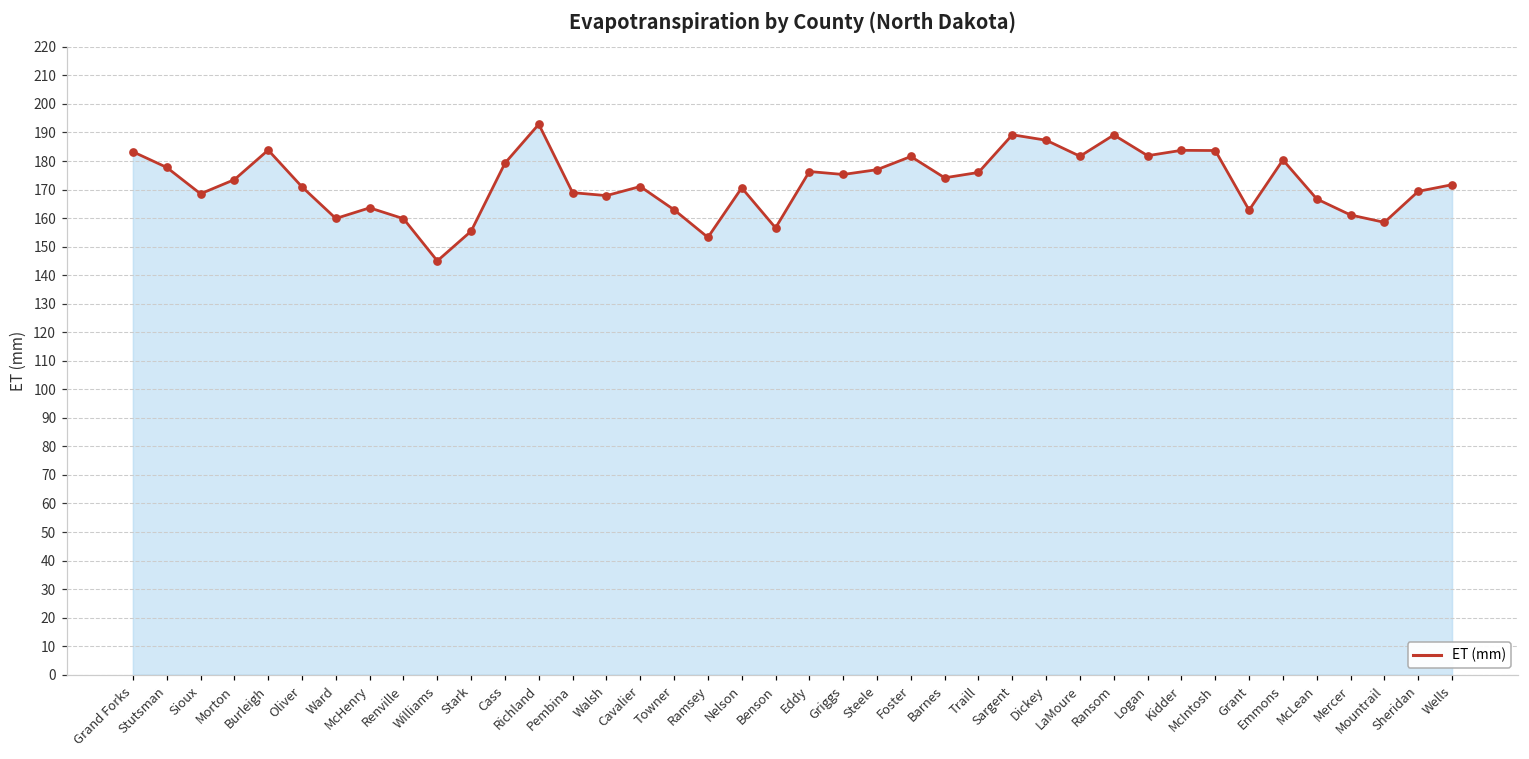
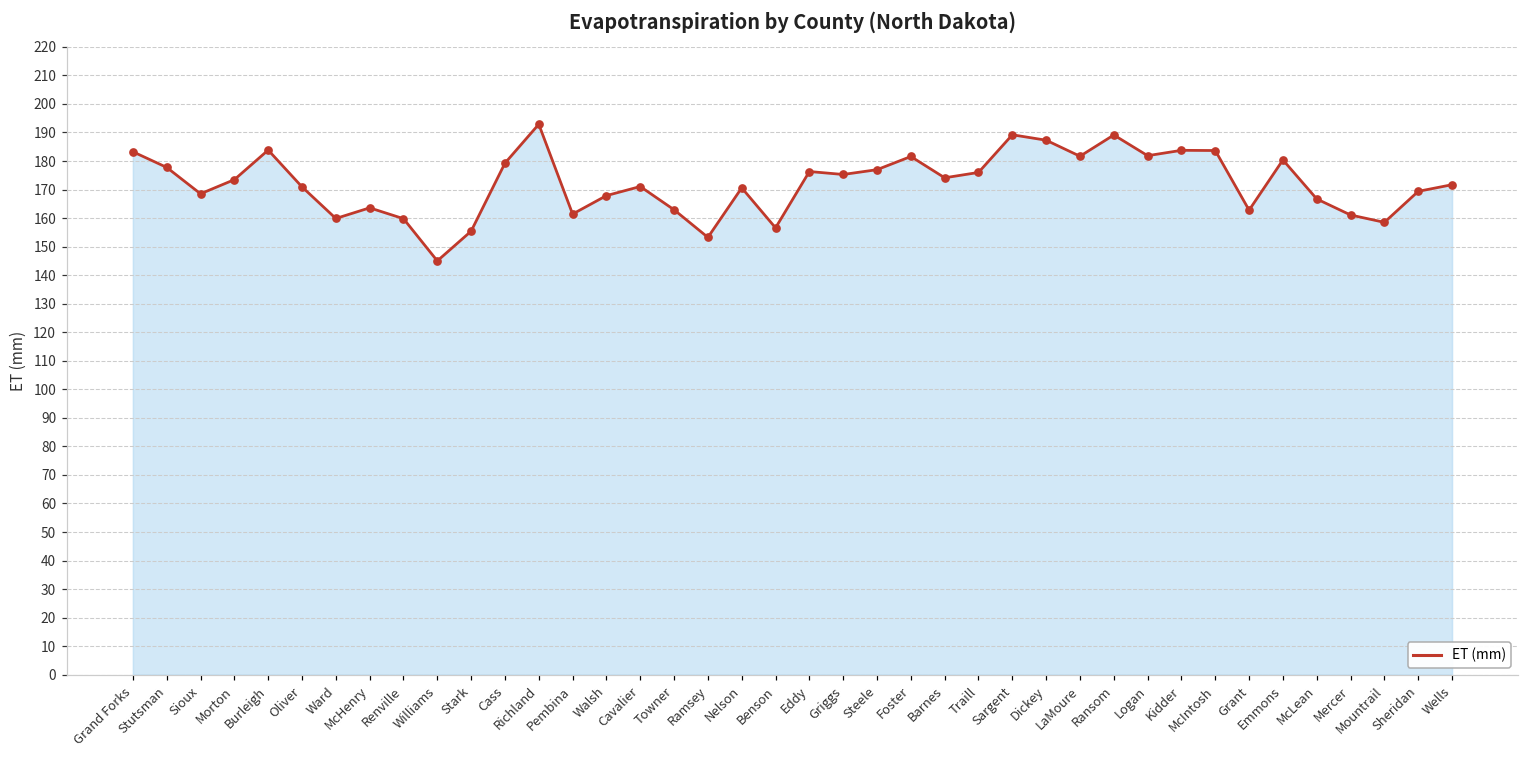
Pembina: 169 -> 161
